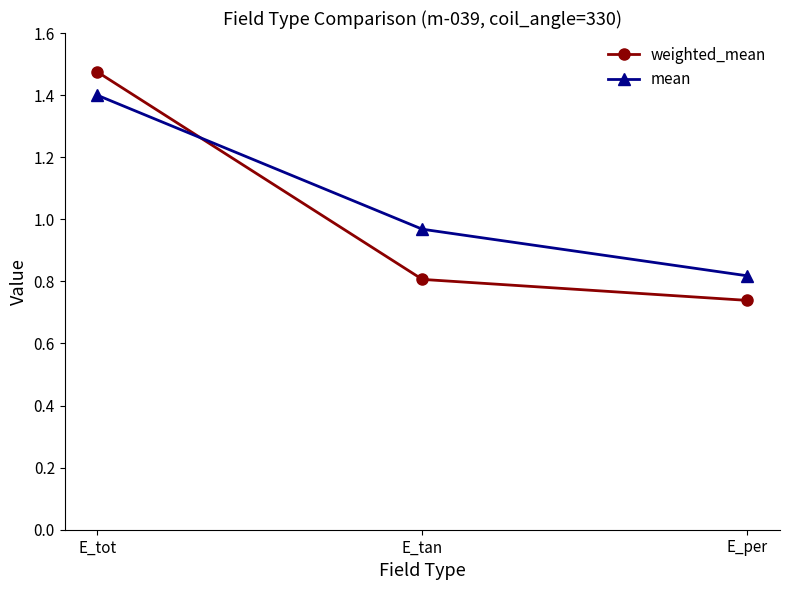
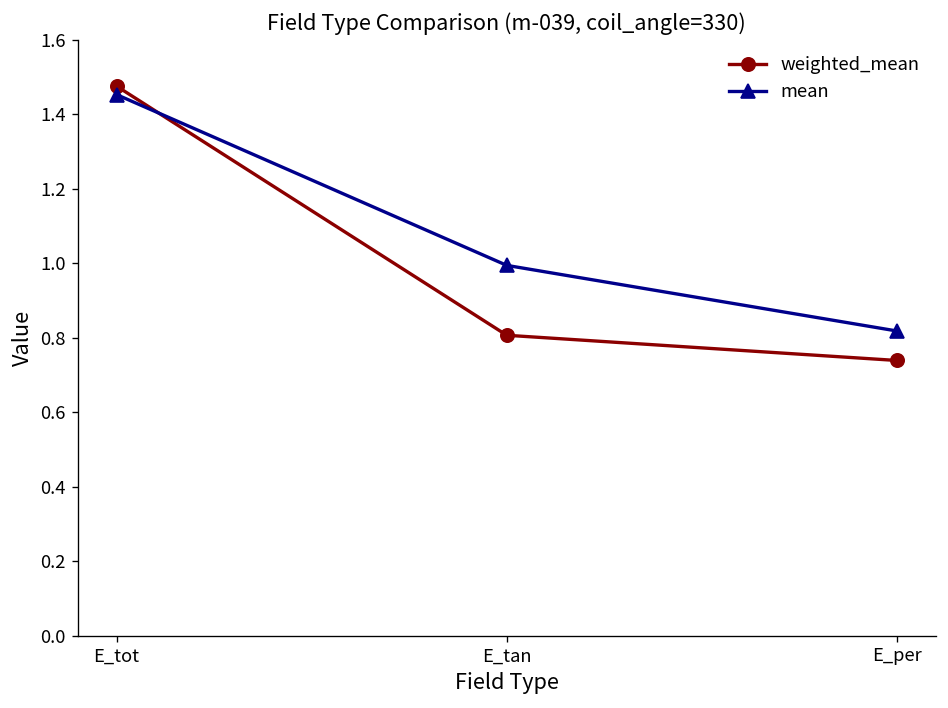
mean, E_tot: 1.40 -> 1.45
mean, E_tan: 0.97 -> 0.99
